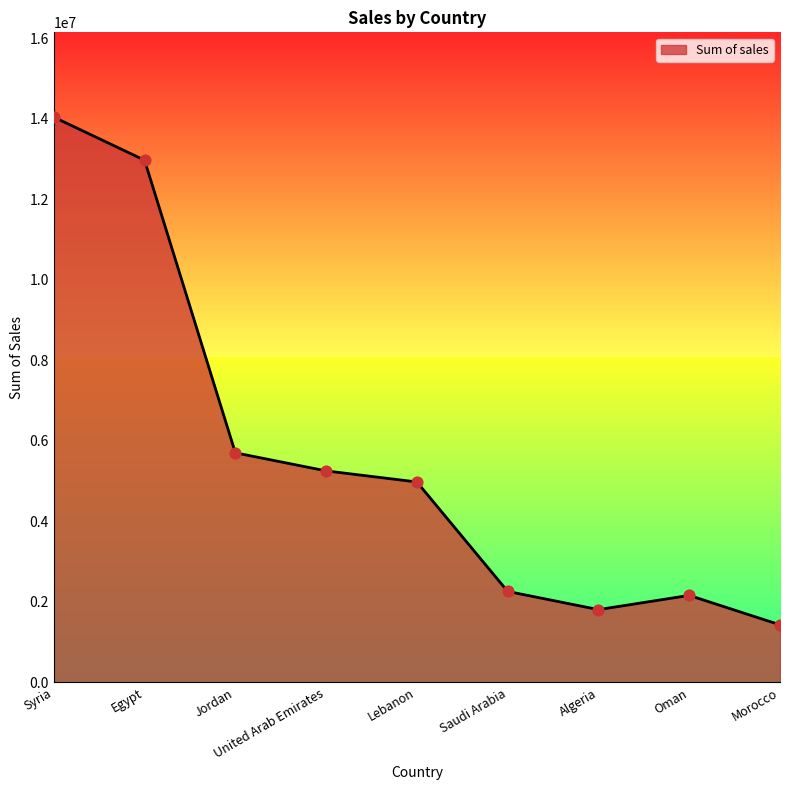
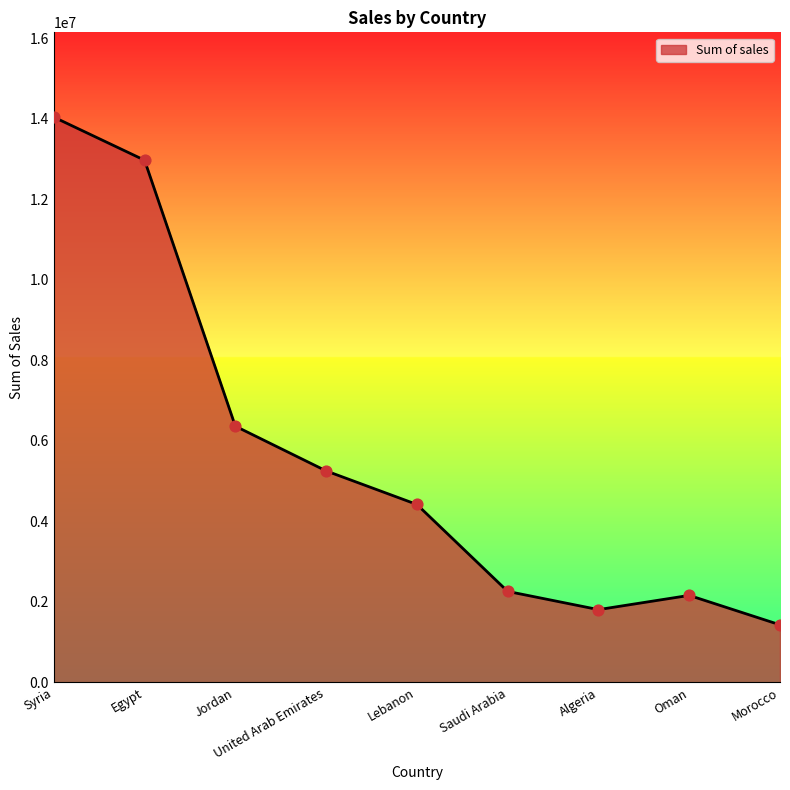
Jordan: 5700000 -> 6400000
Lebanon: 5000000 -> 4400000
